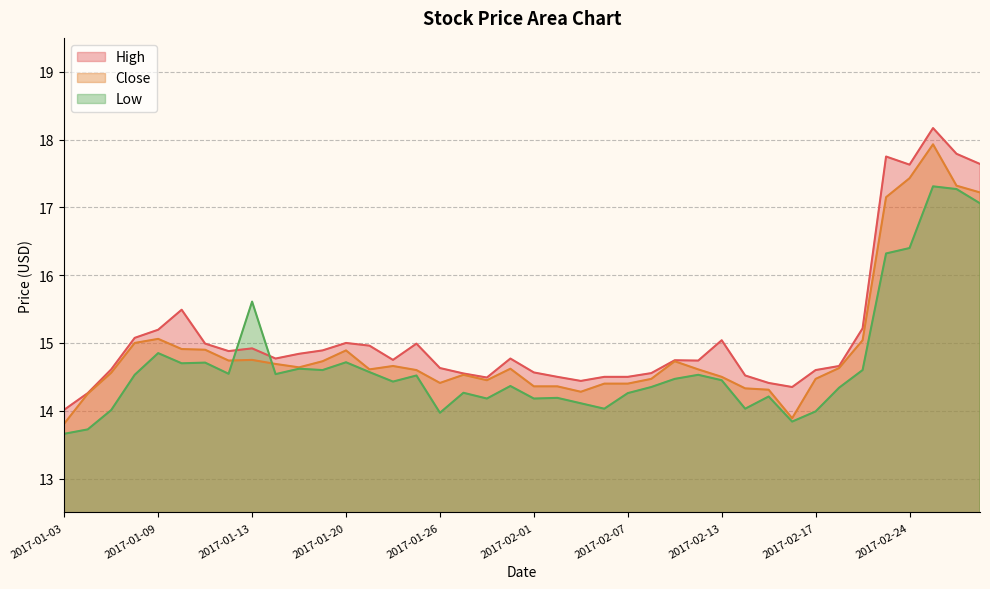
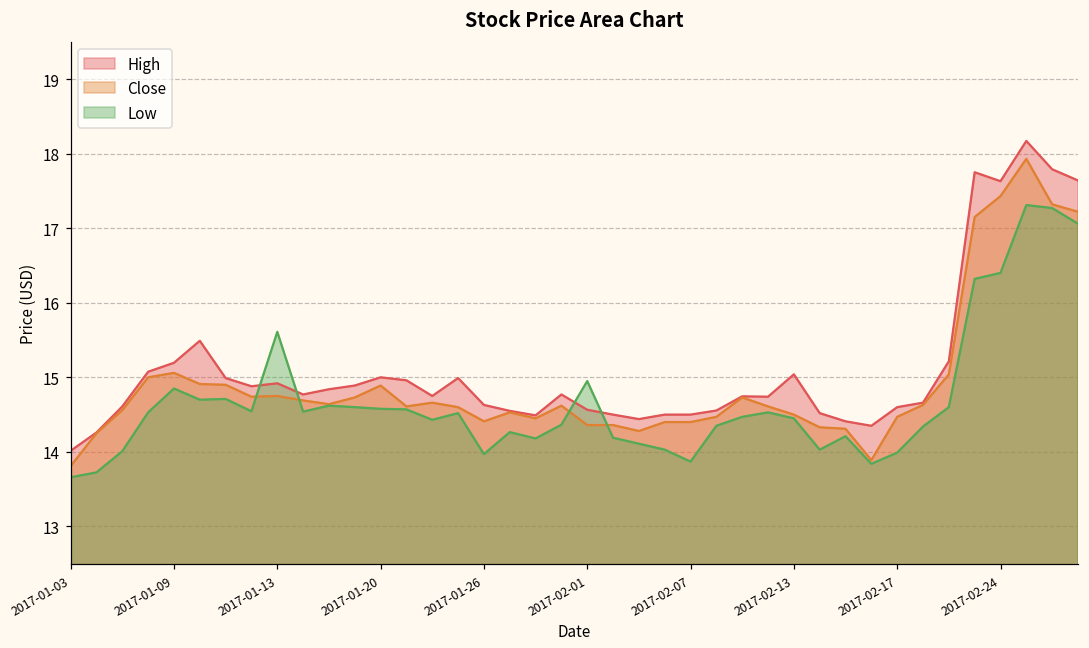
Low, 2017-01-20: 14.7 -> 14.6
Low, 2017-02-01: 14.2 -> 15.0
Low, 2017-02-07: 14.3 -> 13.9
